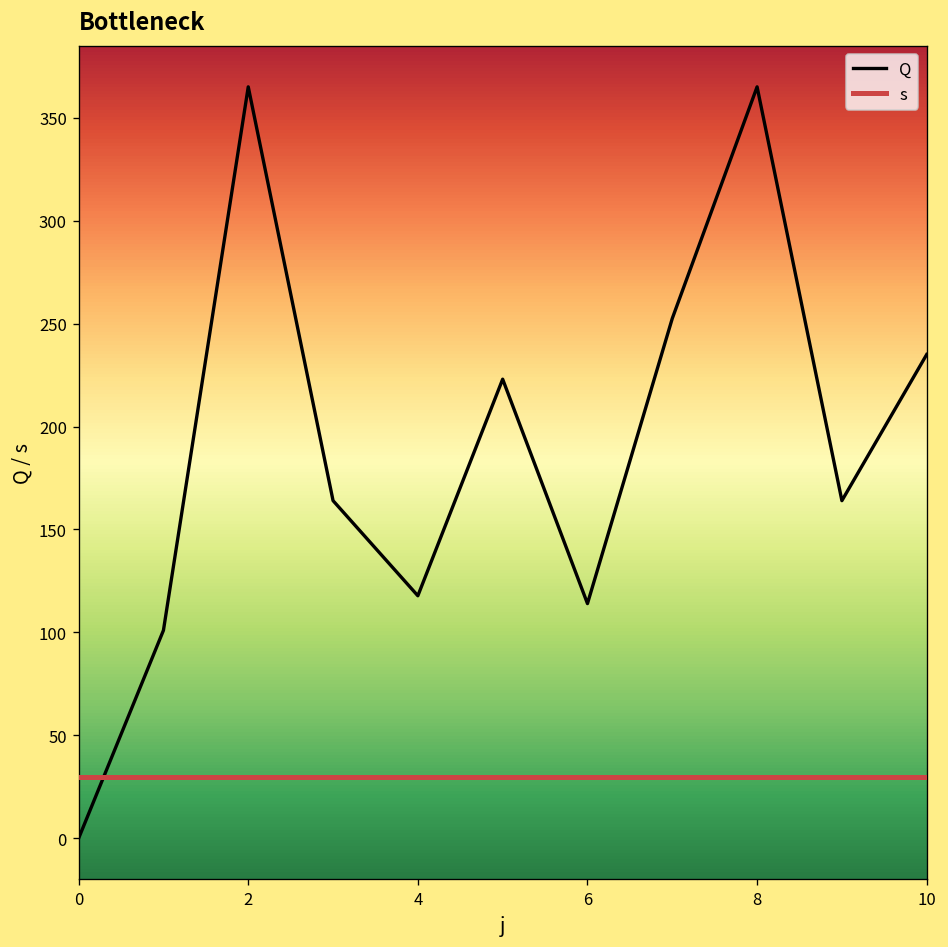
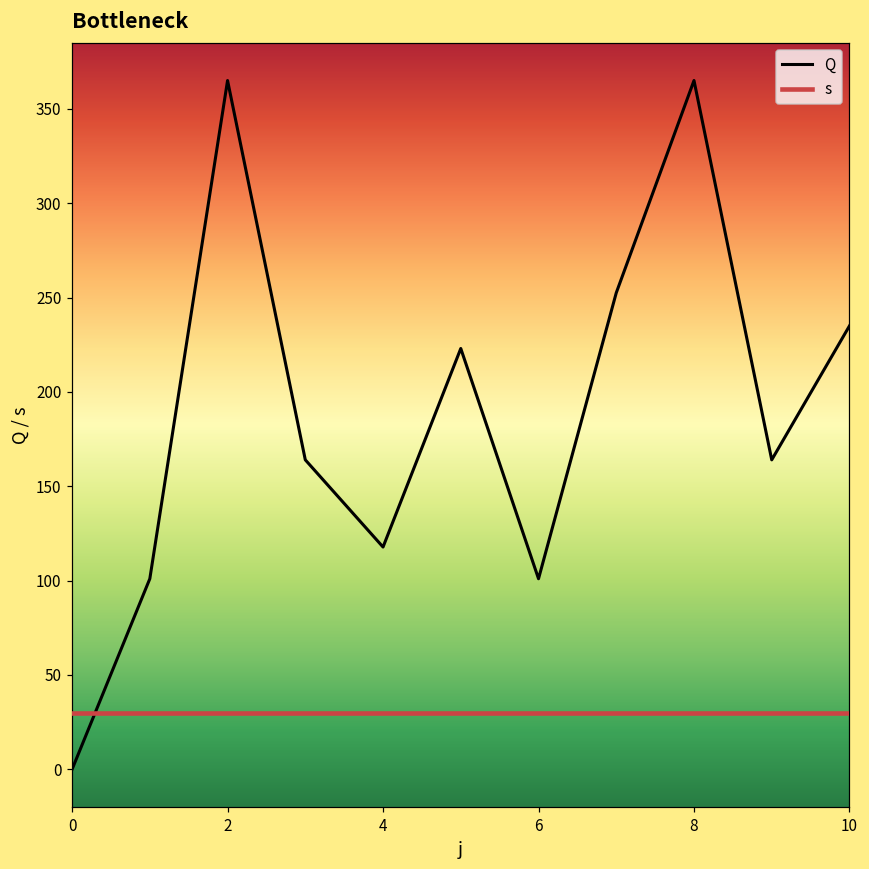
Q, 6: 114 -> 101
